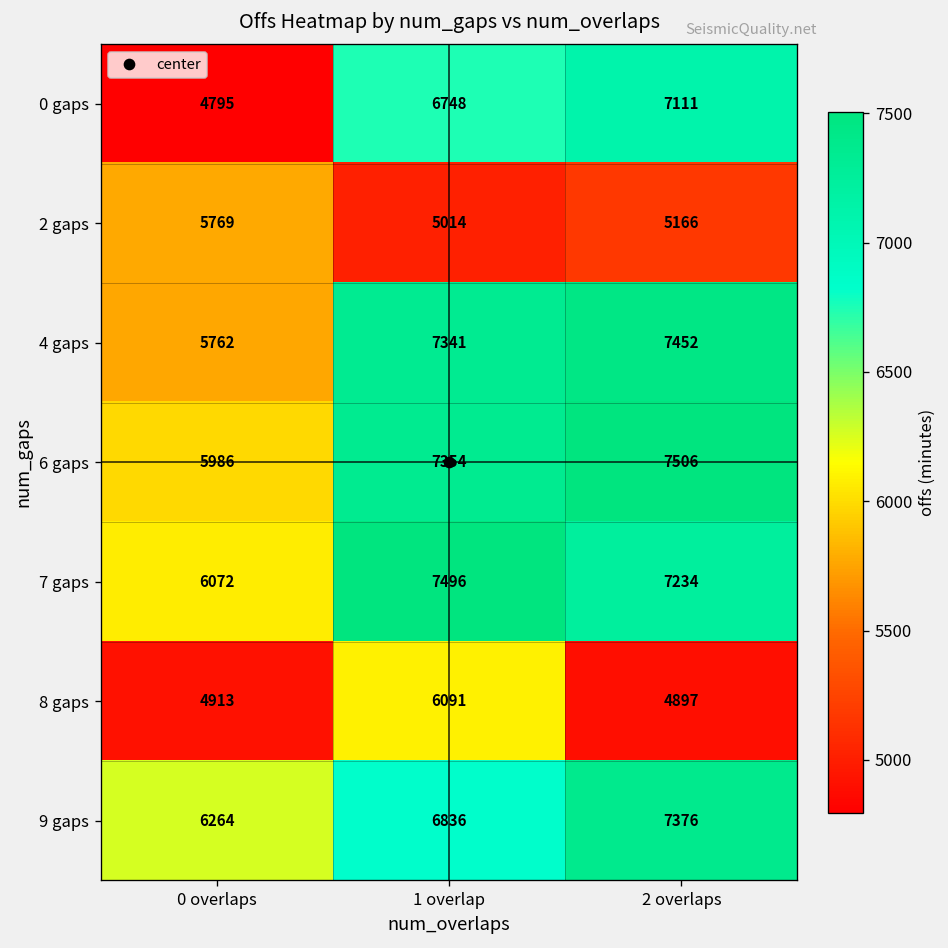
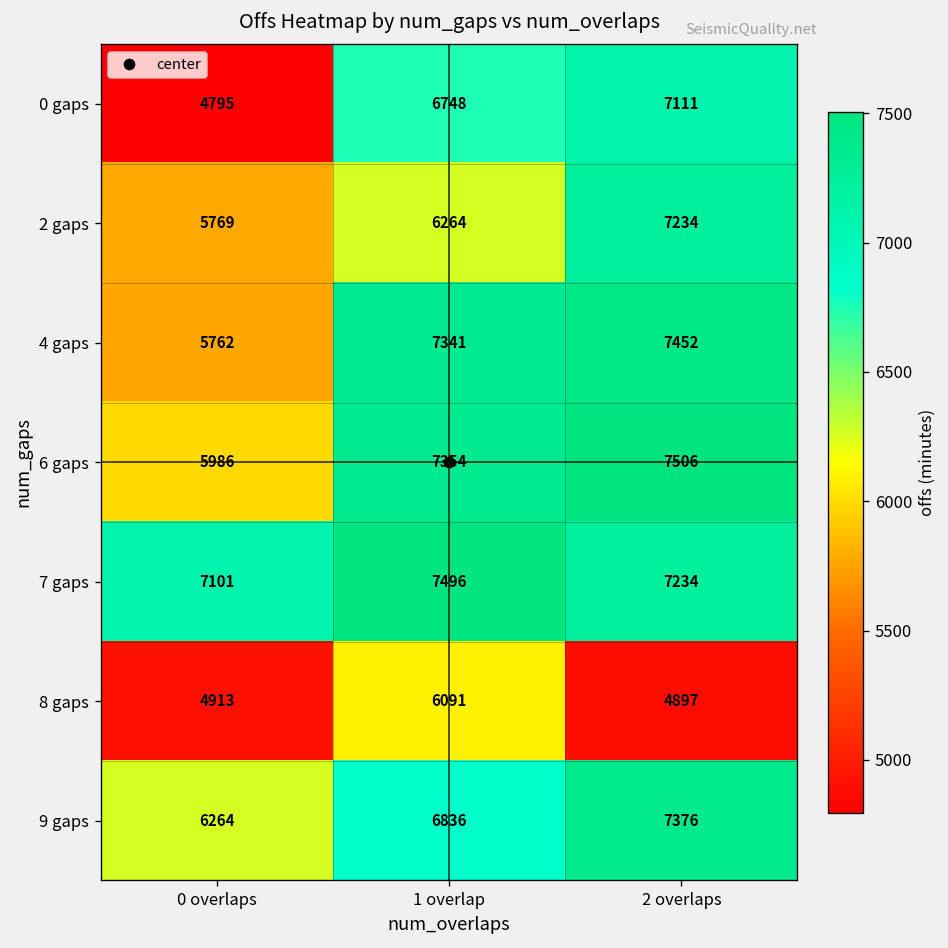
2 gaps, 1 overlap: 5014 -> 6264
2 gaps, 2 overlaps: 5166 -> 7234
7 gaps, 0 overlaps: 6072 -> 7101
